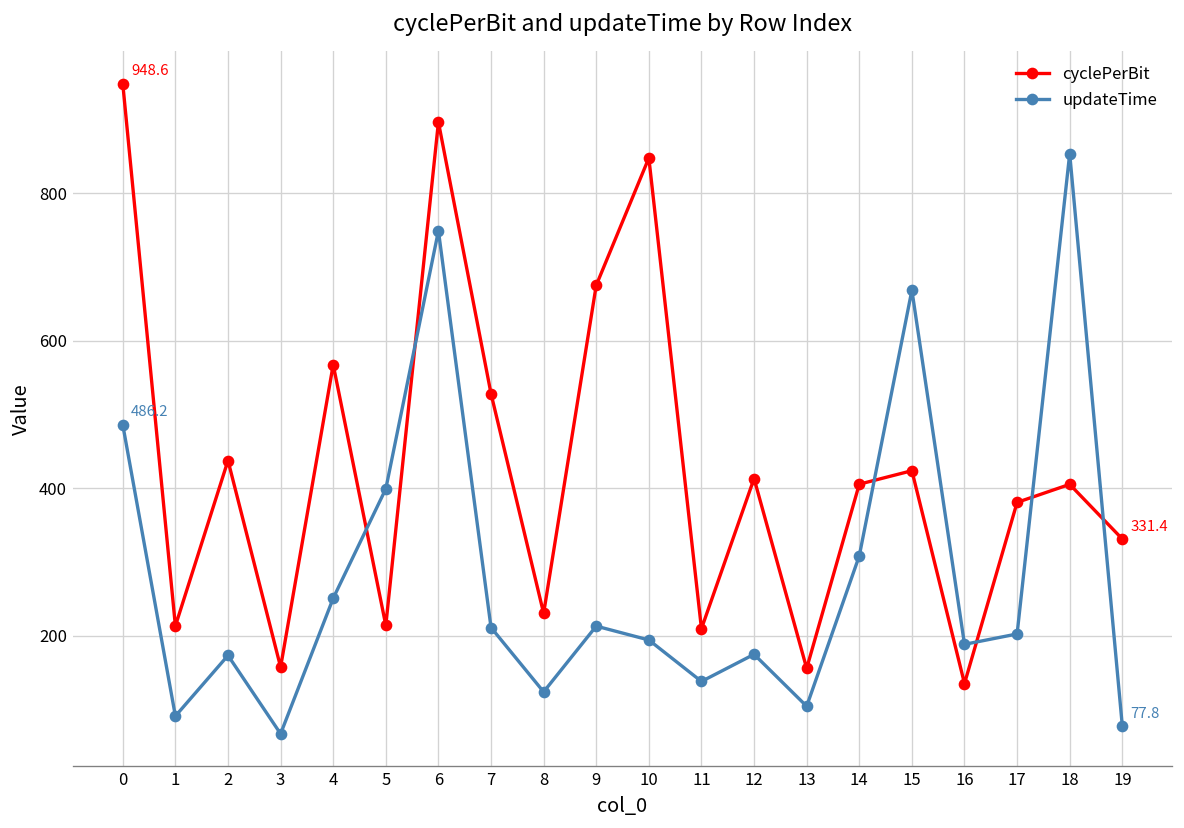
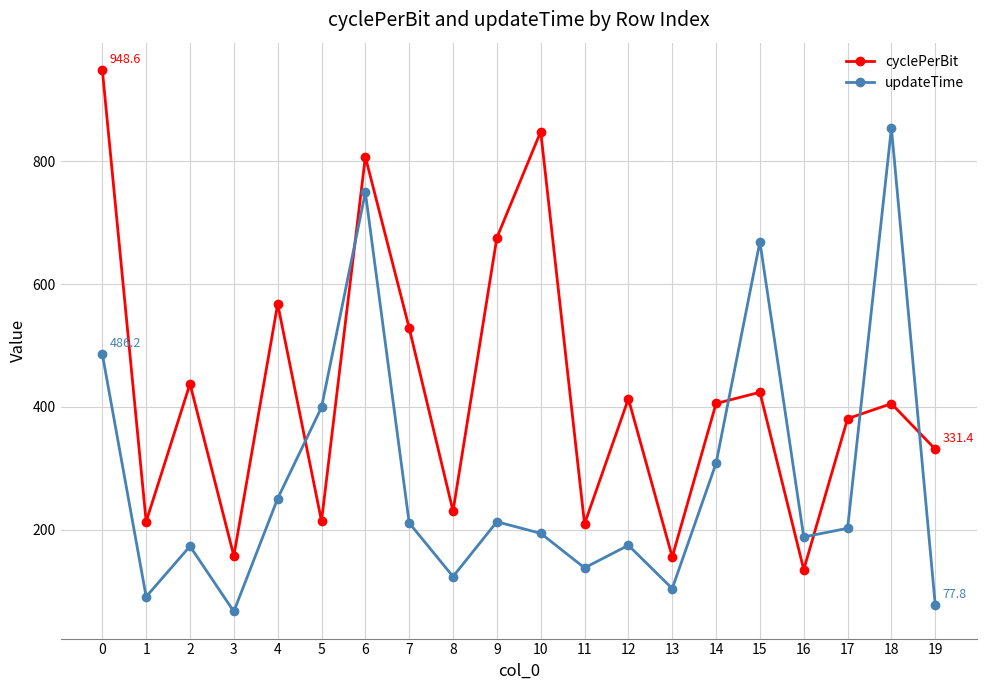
cyclePerBit, 6: 900 -> 810
